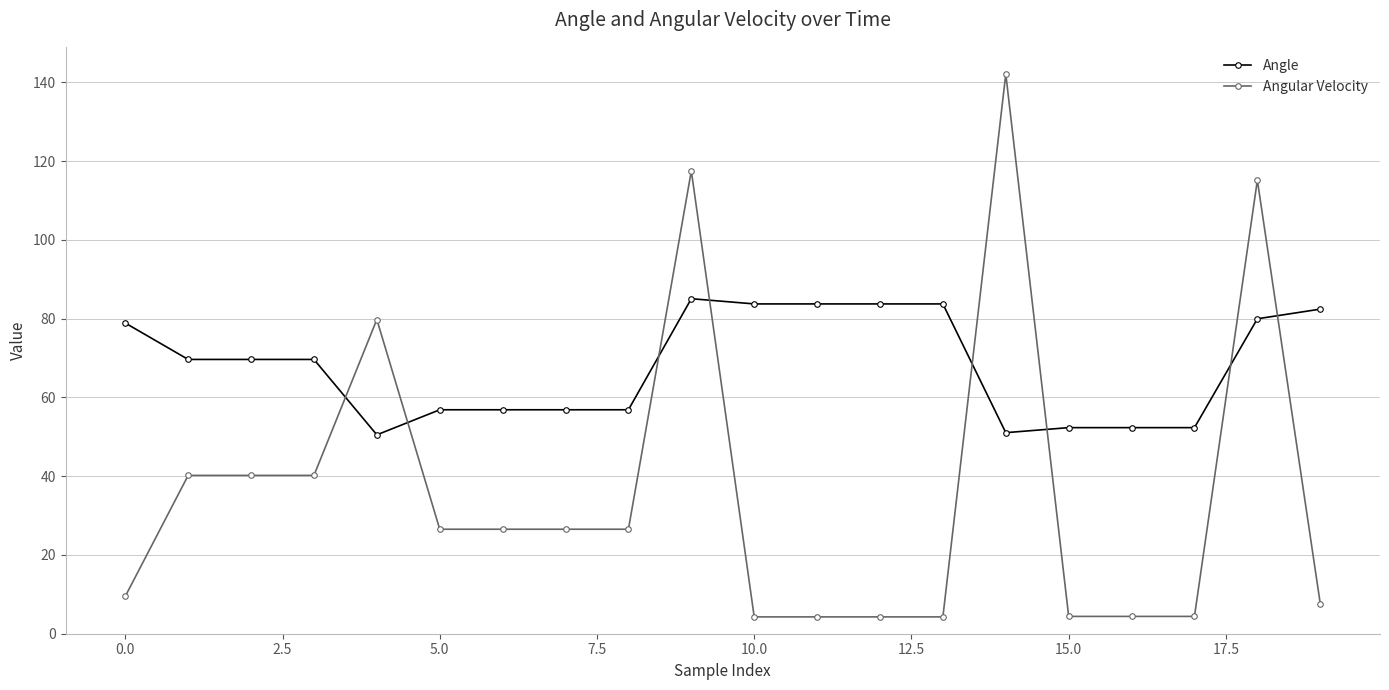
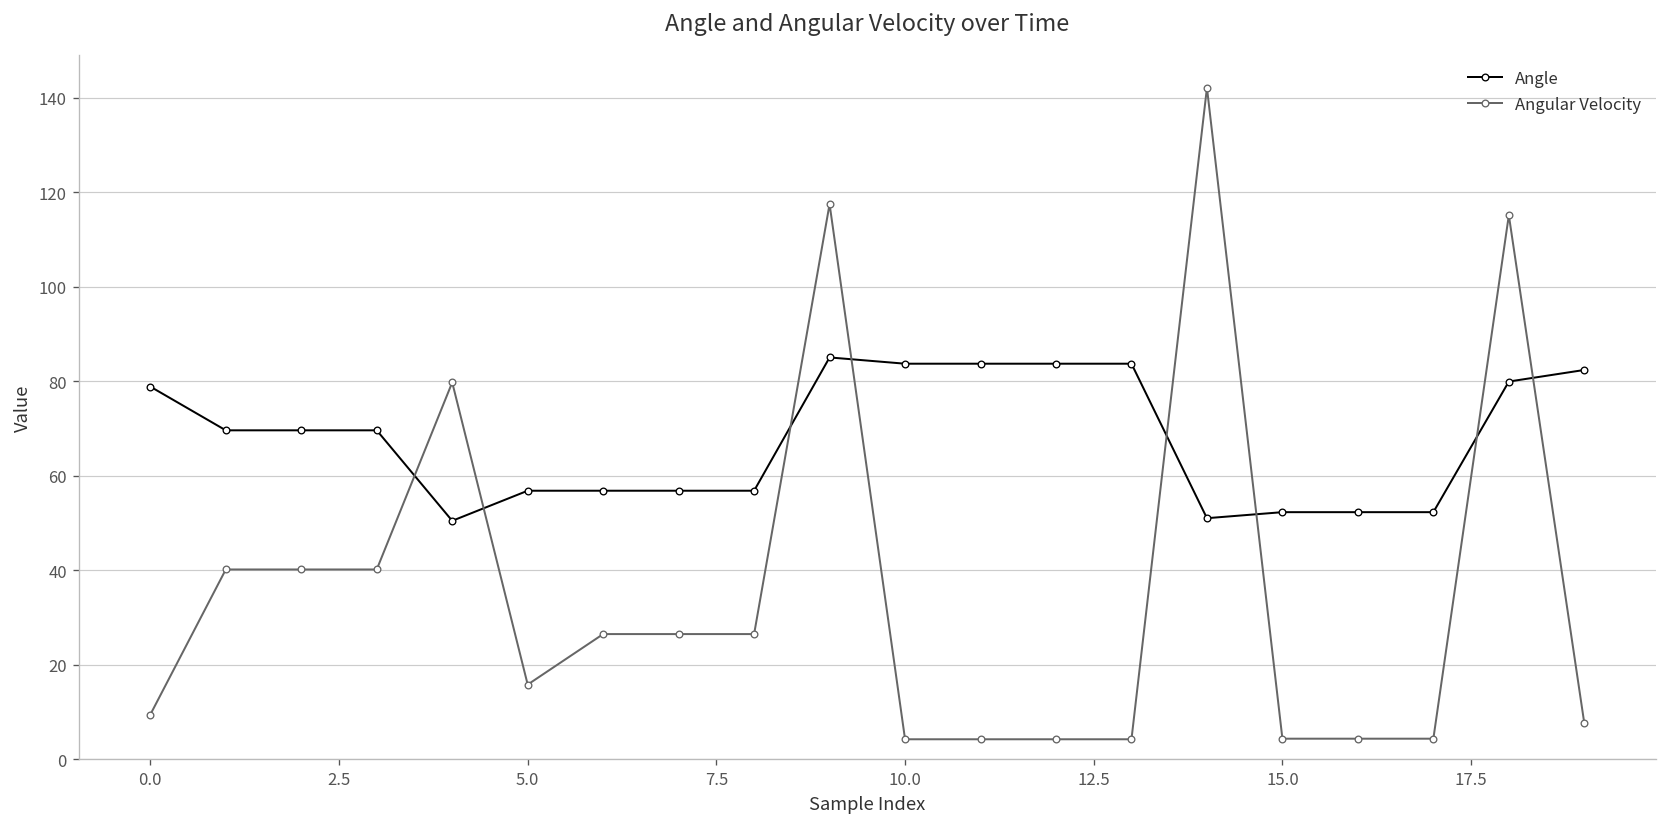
Angular Velocity, 5.0: 27 -> 16
